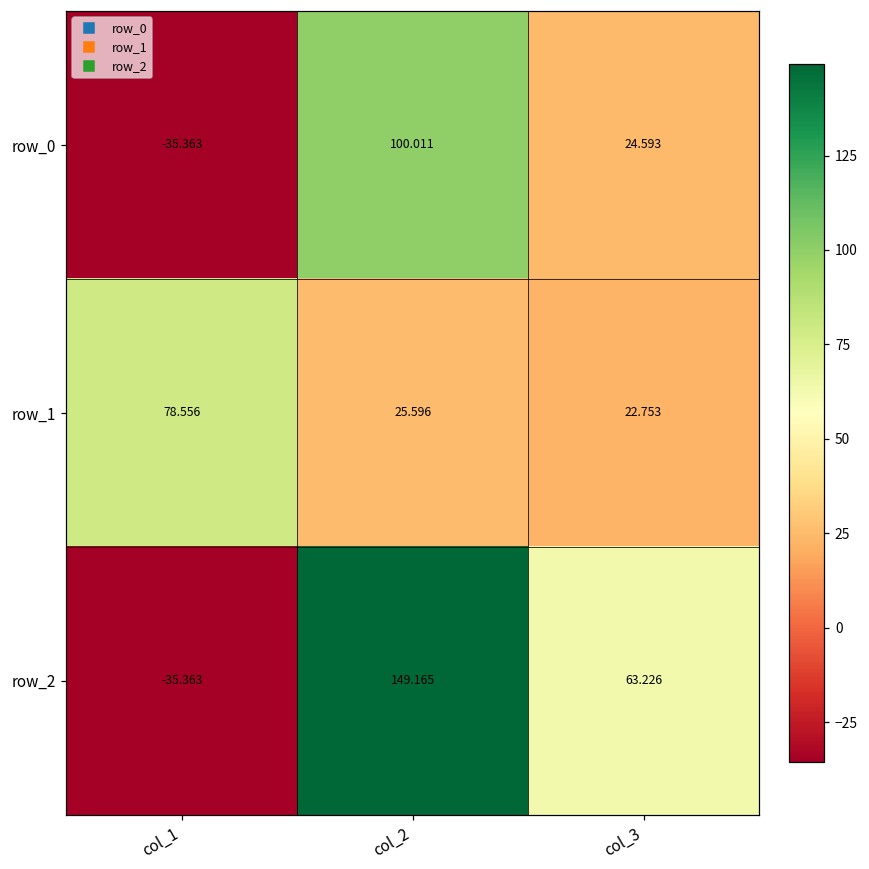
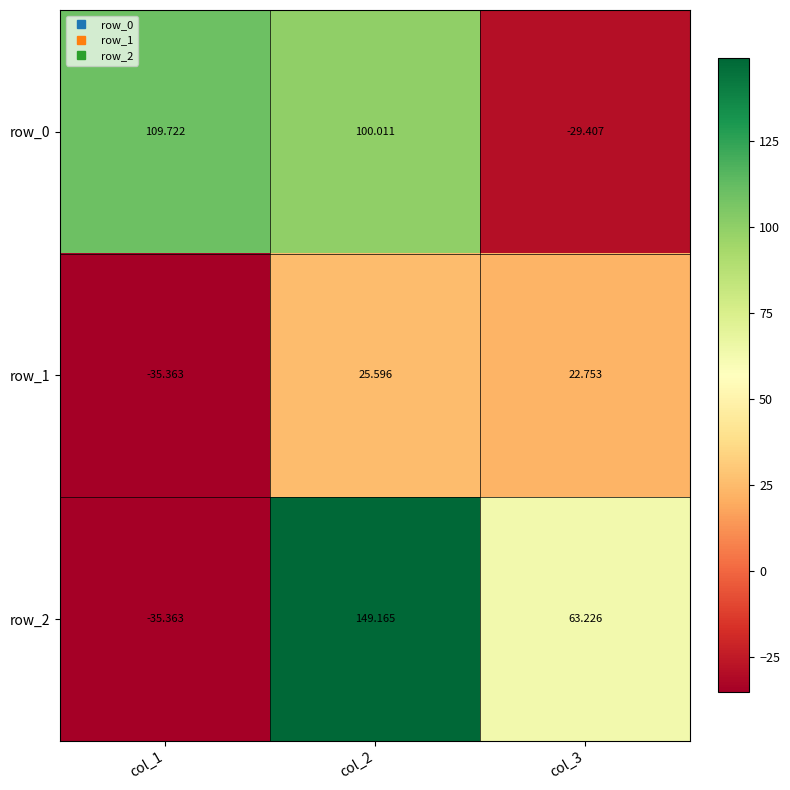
row_0, col_1: -35.363 -> 109.722
row_0, col_3: 24.593 -> -29.407
row_1, col_1: 78.556 -> -35.363
